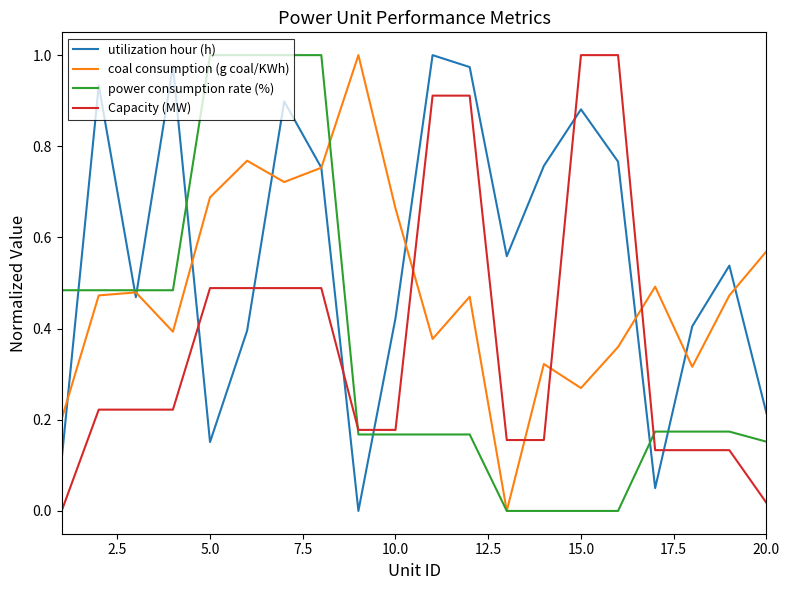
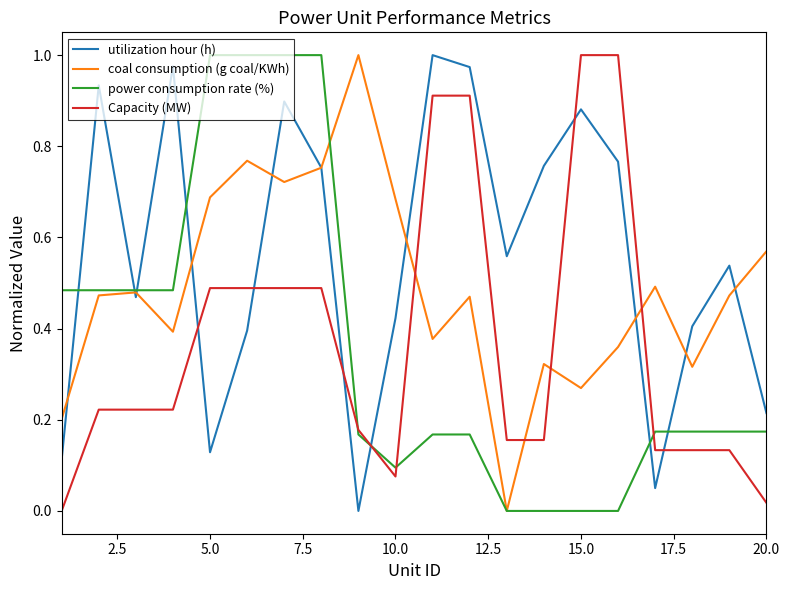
utilization hour (h), 5.0: 0.15 -> 0.13
coal consumption (g coal/KWh), 10.0: 0.66 -> 0.68
power consumption rate (%), 10.0: 0.17 -> 0.09
Capacity (MW), 10.0: 0.18 -> 0.08
power consumption rate (%), 20.0: 0.15 -> 0.17
